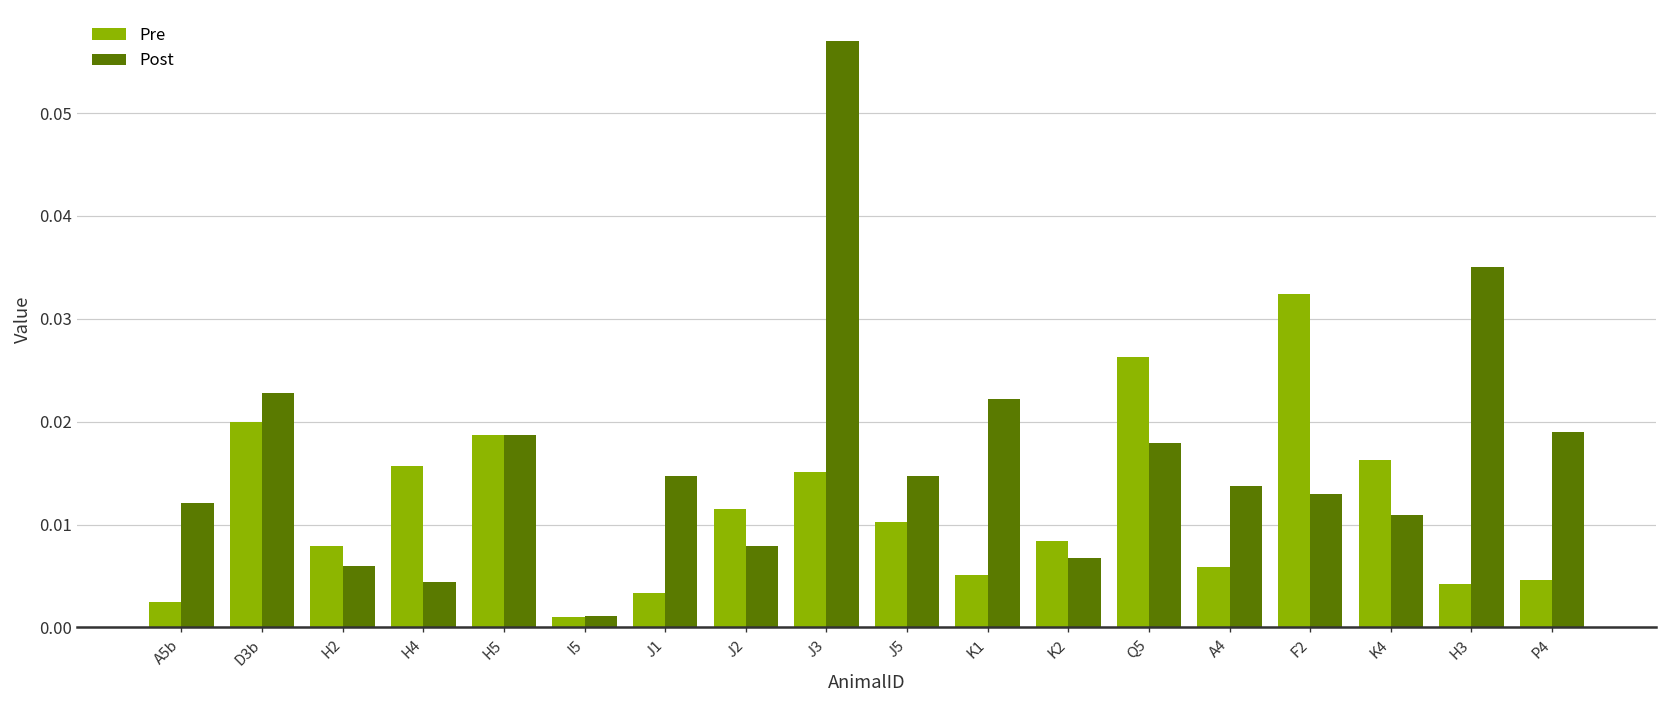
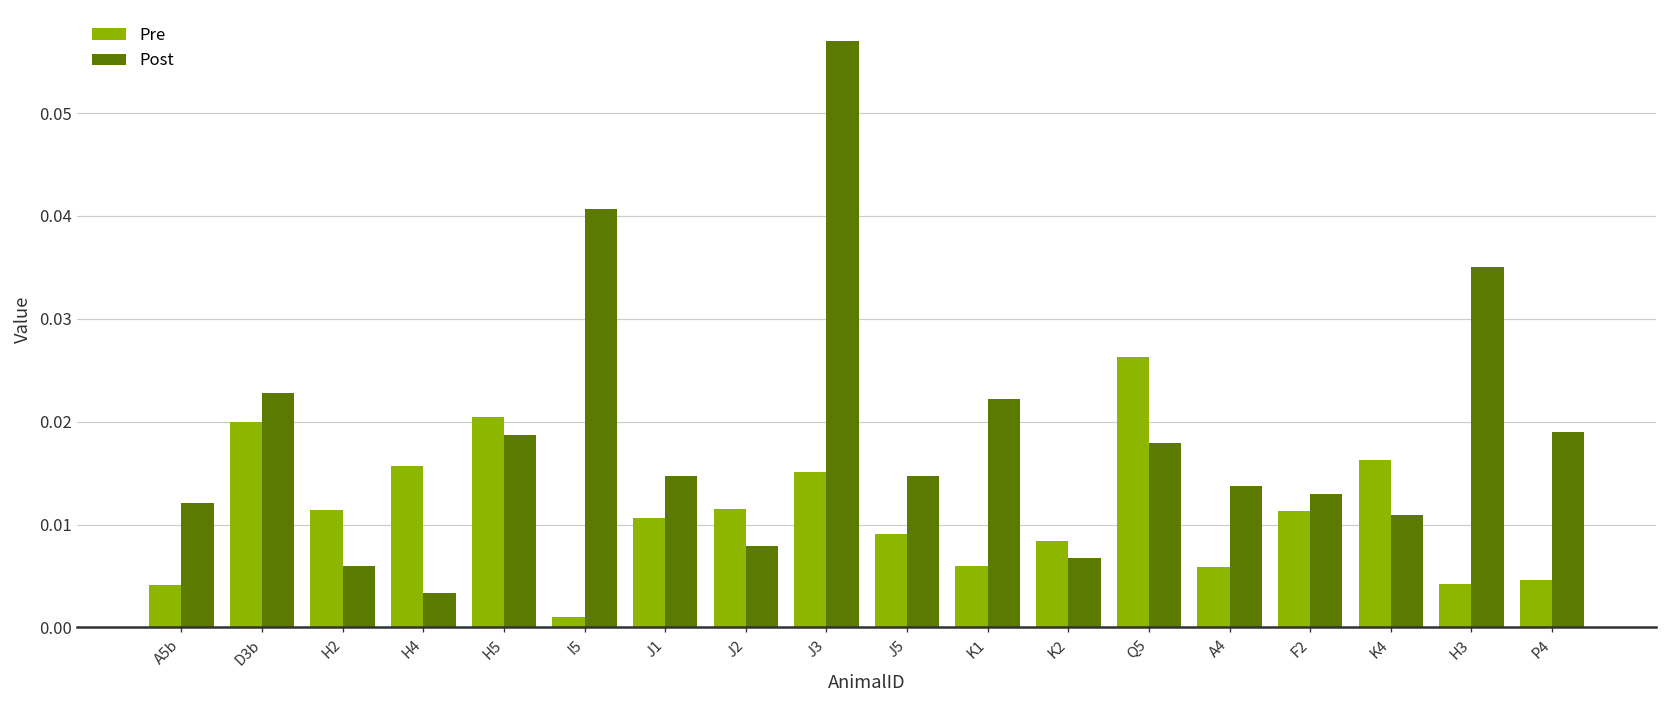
Pre, A5b: 0.002 -> 0.004
Pre, H2: 0.008 -> 0.011
Post, H4: 0.004 -> 0.003
Pre, H5: 0.019 -> 0.020
Post, I5: 0.001 -> 0.041
Pre, J1: 0.003 -> 0.011
Pre, J5: 0.010 -> 0.009
Pre, K1: 0.005 -> 0.006
Pre, F2: 0.032 -> 0.011
